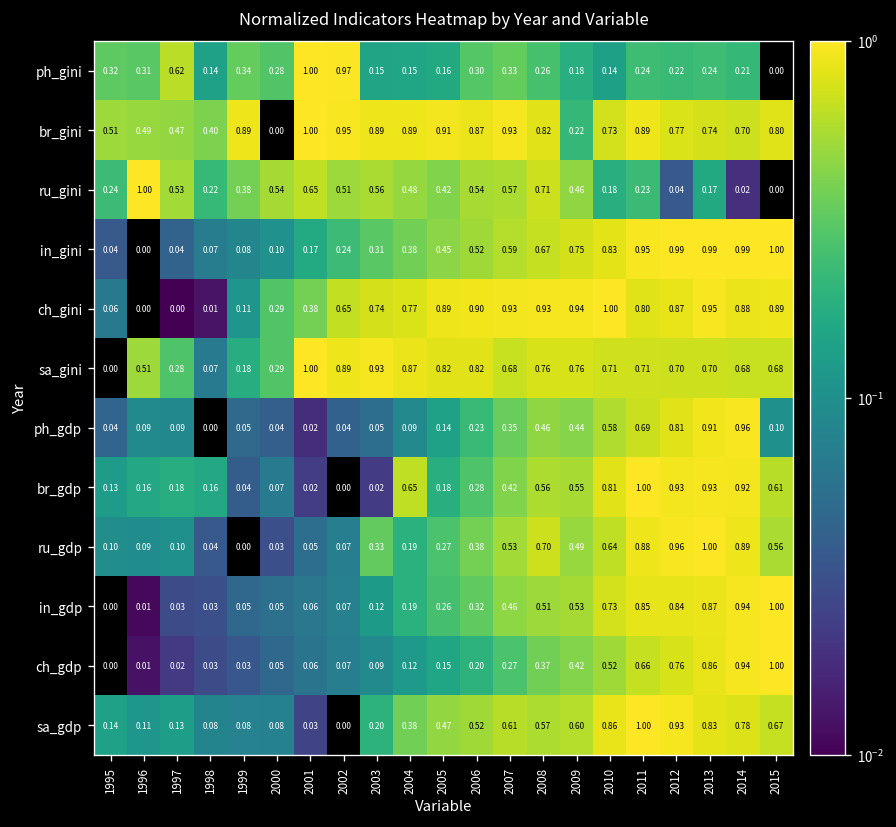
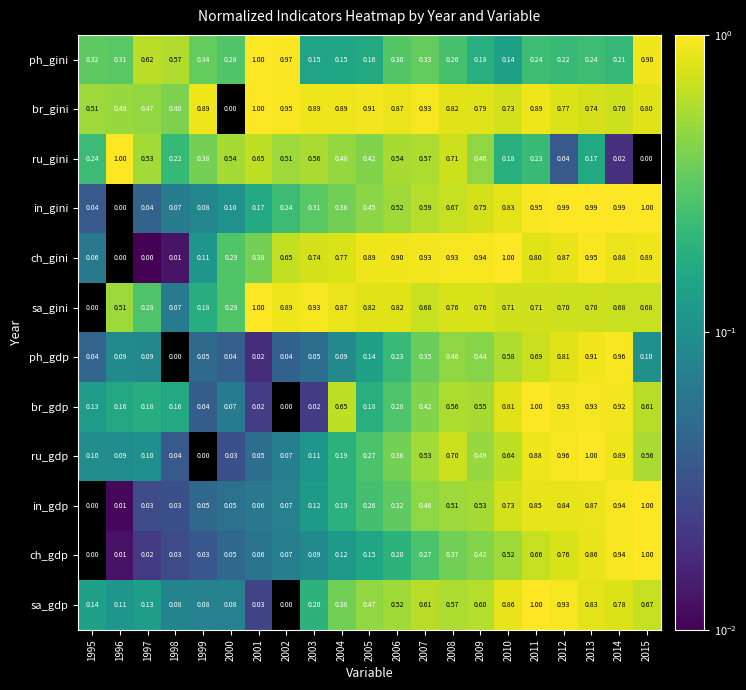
ph_gini, 1998: 0.14 -> 0.57
ph_gini, 2015: 0.00 -> 0.90
br_gini, 2009: 0.22 -> 0.79
ru_gdp, 2003: 0.33 -> 0.11
